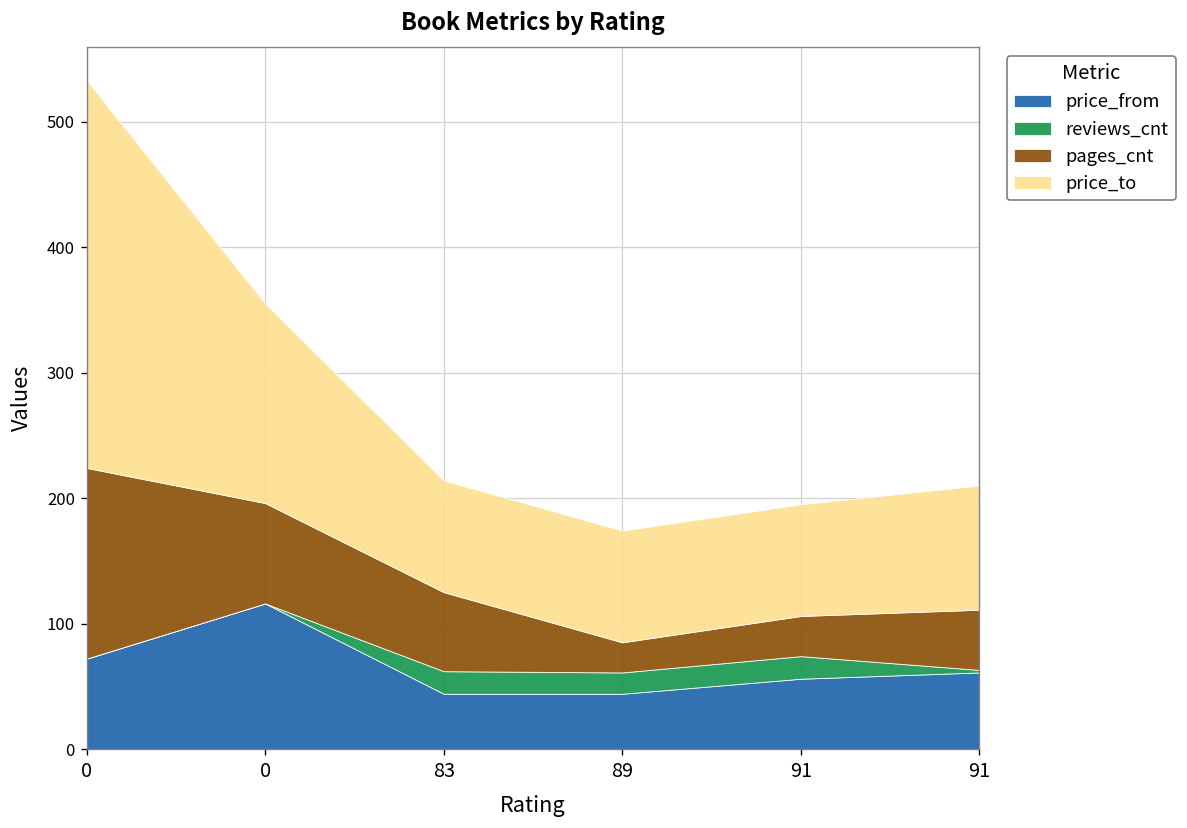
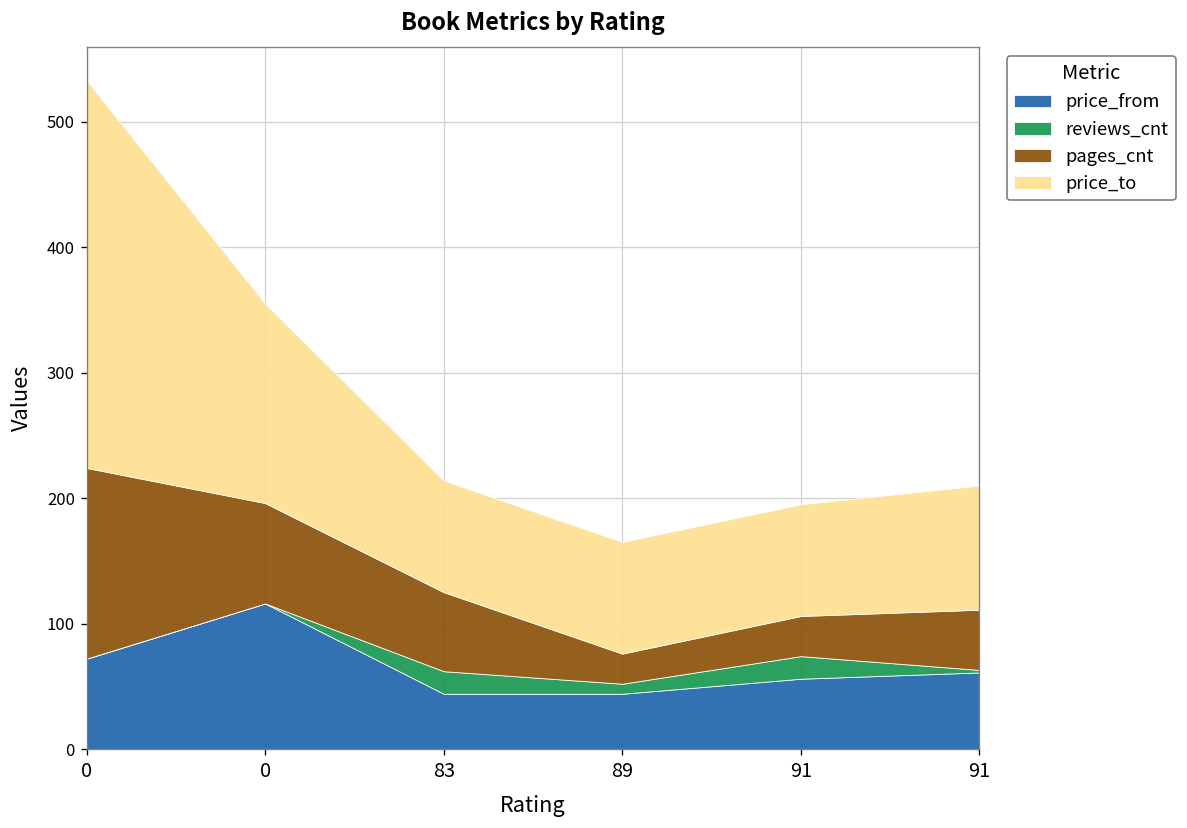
reviews_cnt, 89: 17 -> 8
